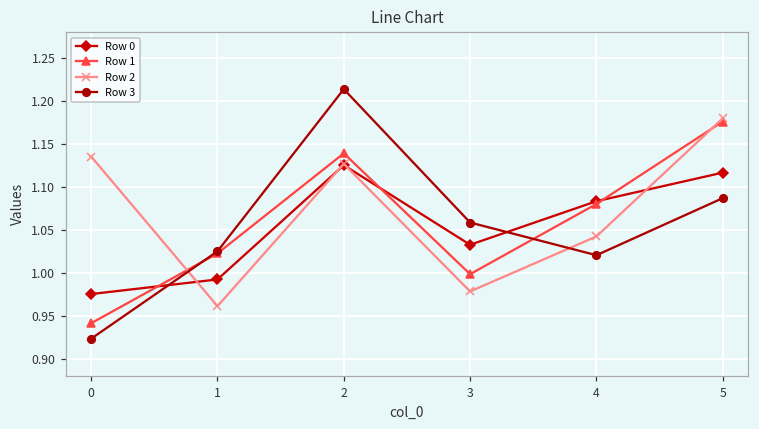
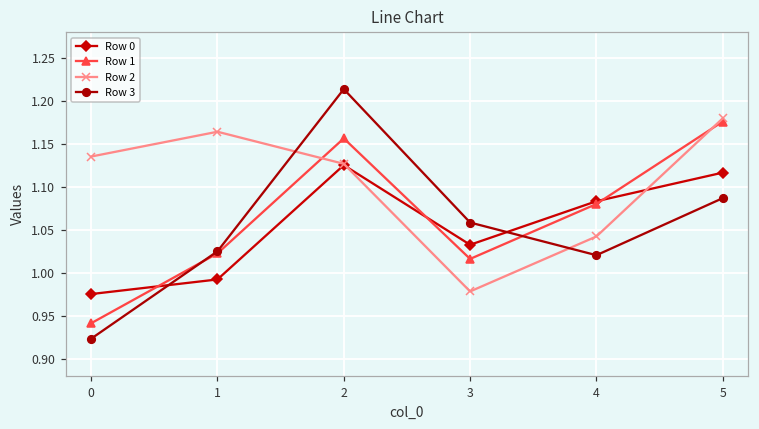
Row 2, 1: 0.96 -> 1.16
Row 1, 2: 1.14 -> 1.16
Row 1, 3: 1.00 -> 1.02
